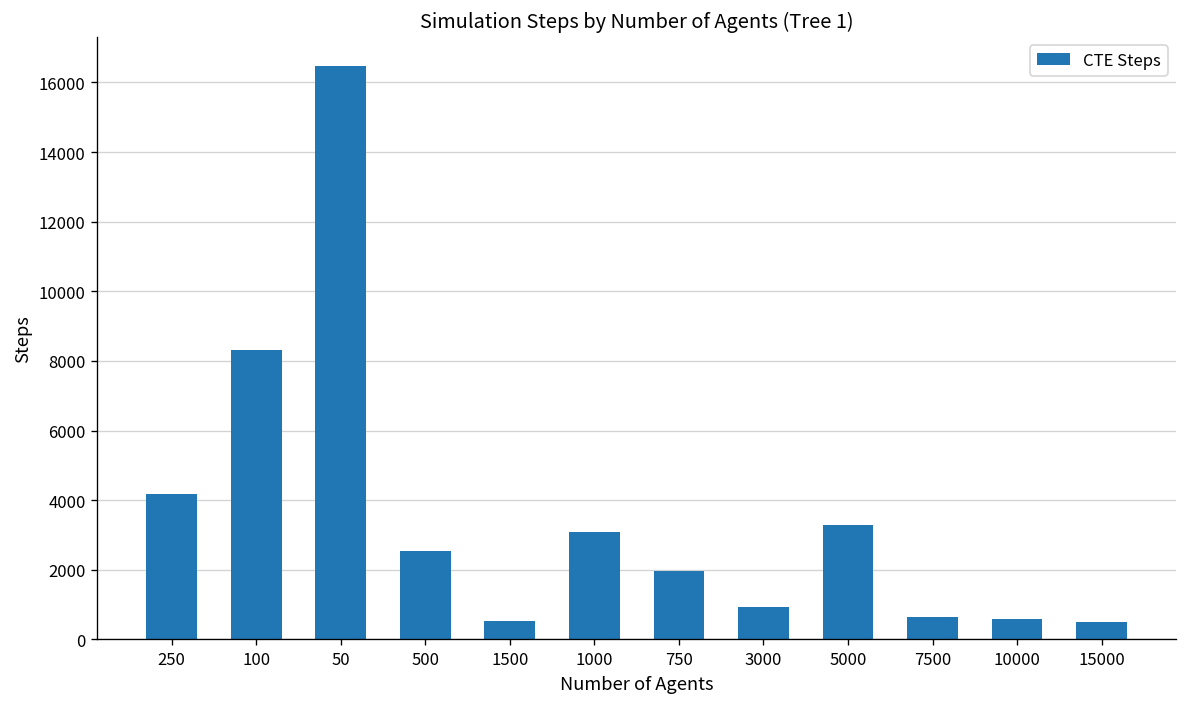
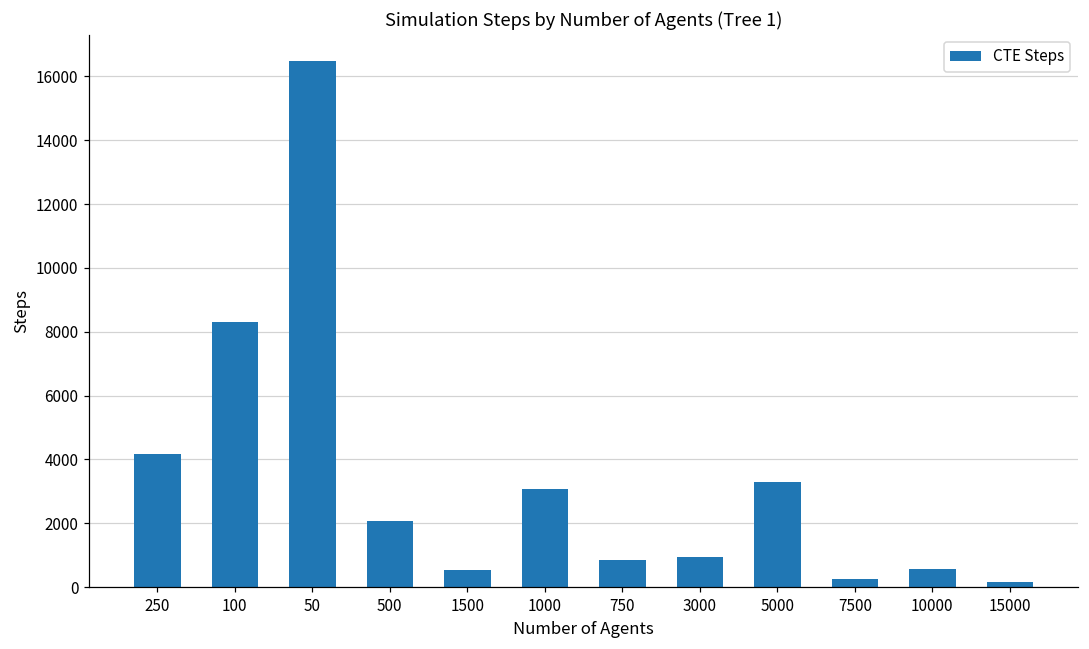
500: 2600 -> 2100
750: 2000 -> 900
7500: 600 -> 300
15000: 500 -> 200
